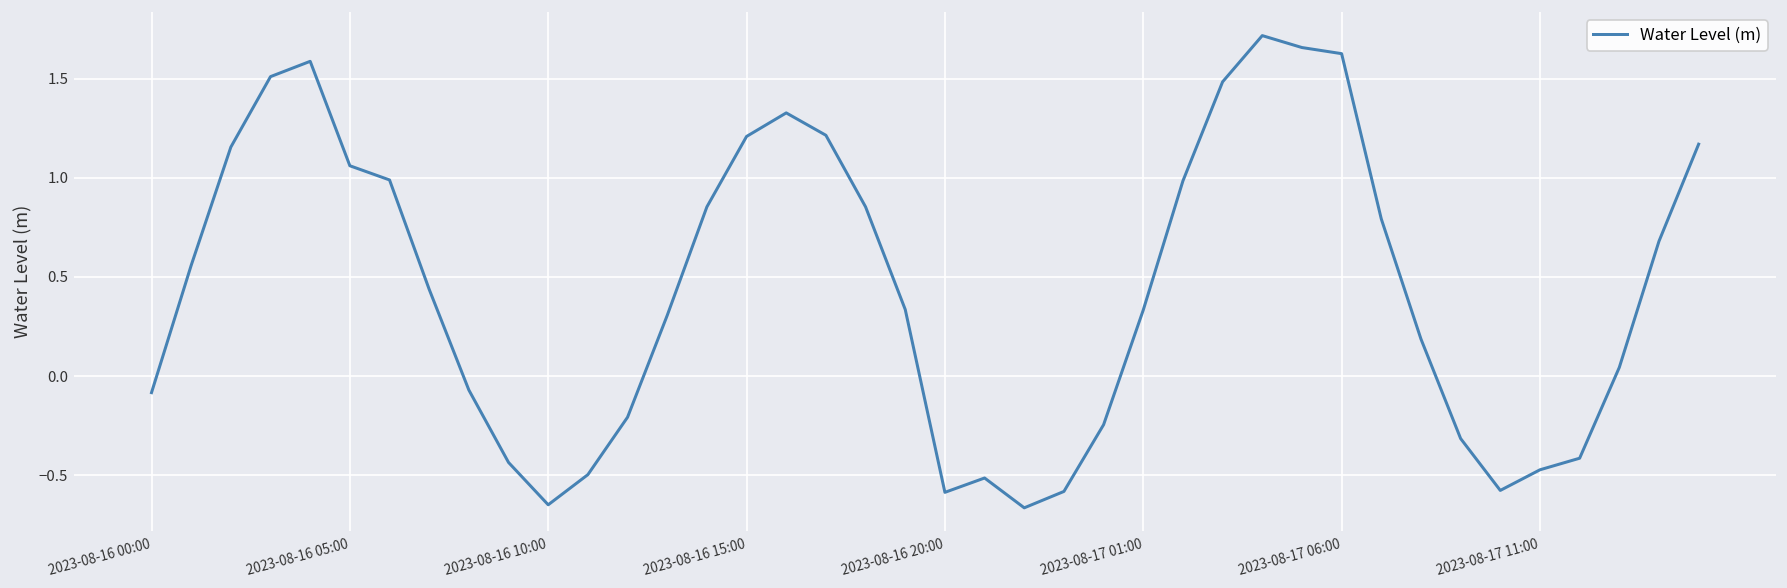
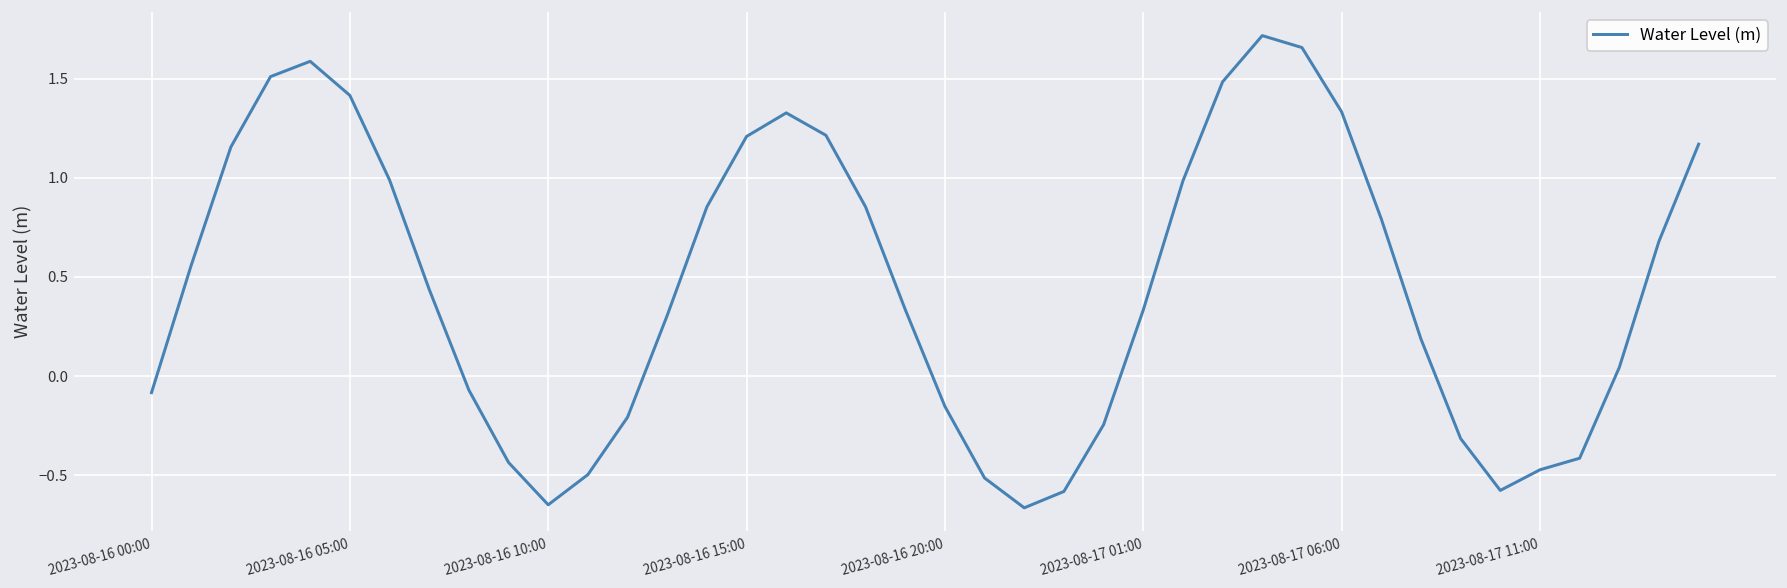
2023-08-16 05:00: 1.06 -> 1.42
2023-08-16 20:00: -0.59 -> -0.15
2023-08-17 06:00: 1.63 -> 1.33
